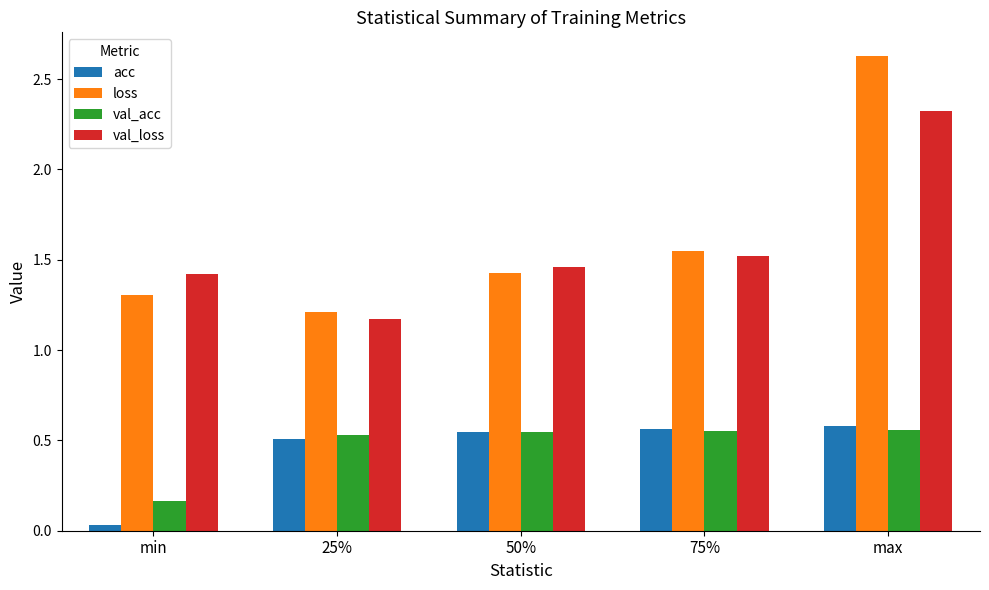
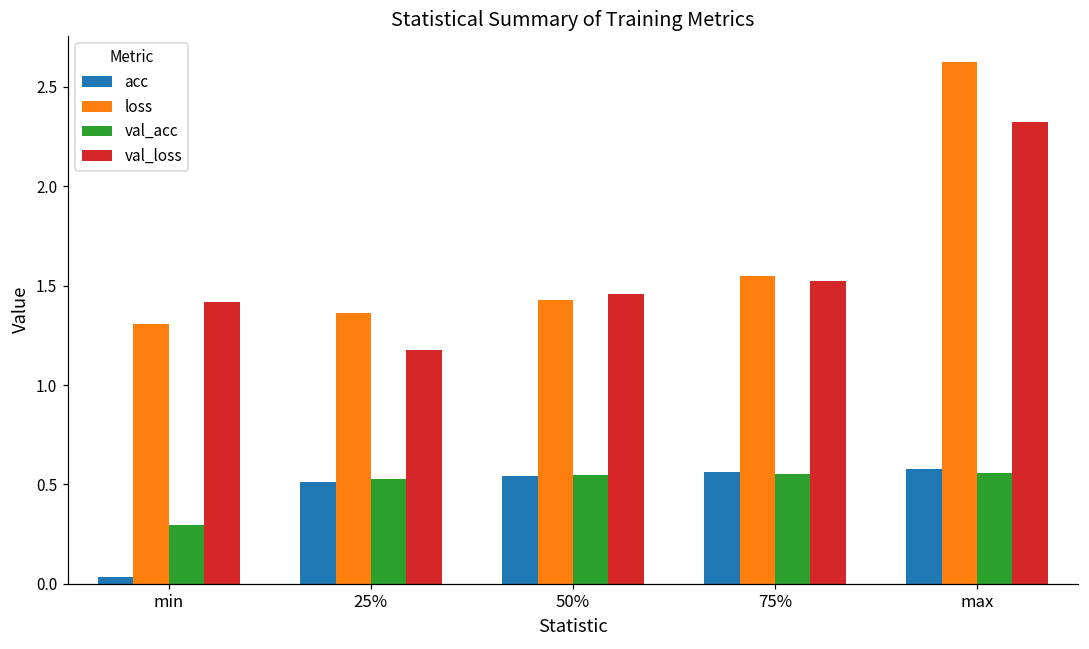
val_acc, min: 0.17 -> 0.30
loss, 25%: 1.21 -> 1.36
